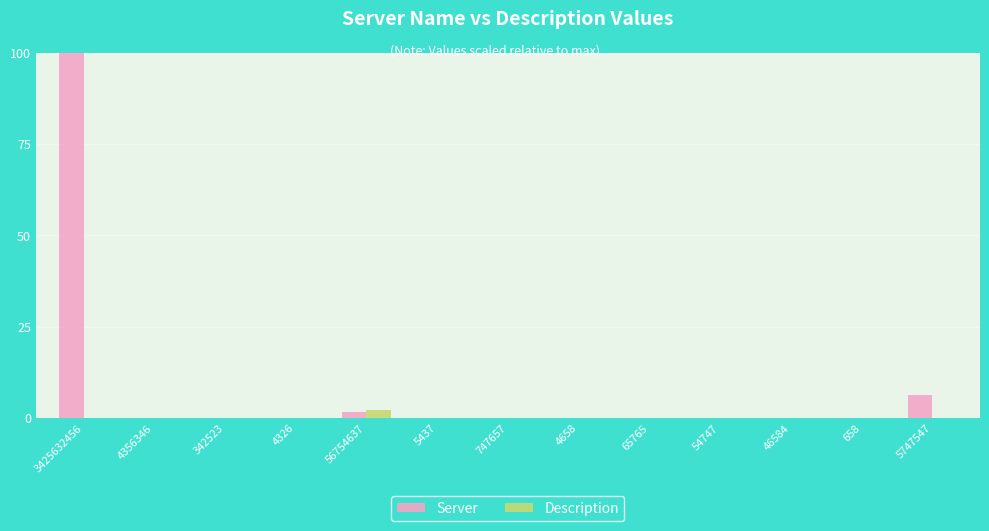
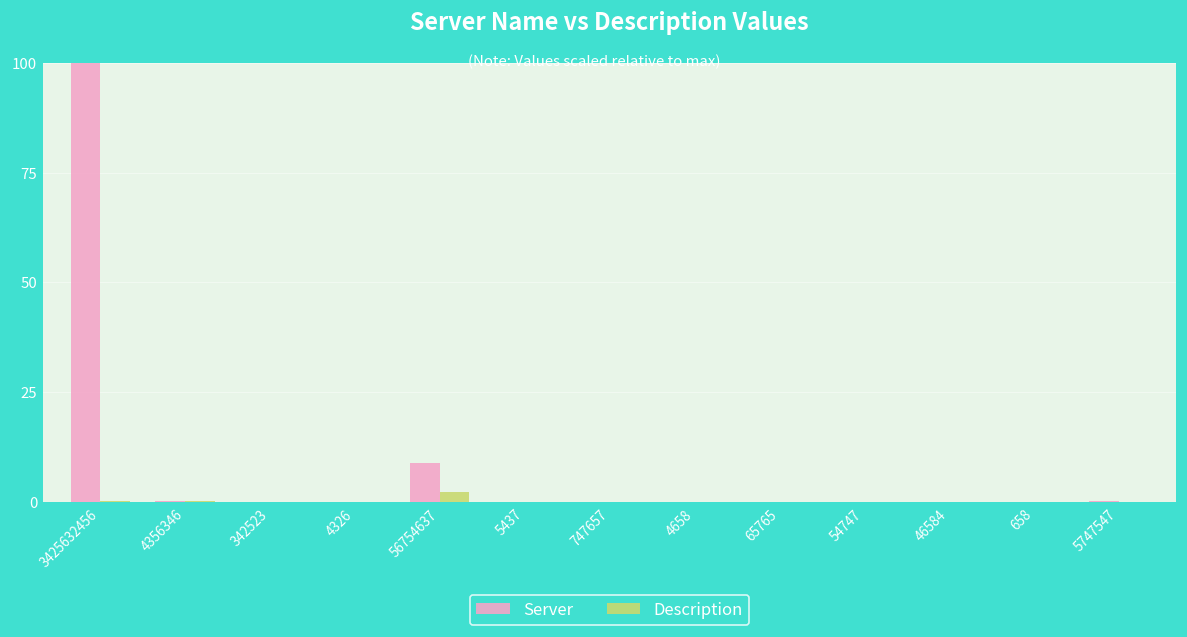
Server, 56754637: 2 -> 9
Server, 5747547: 6 -> 0
